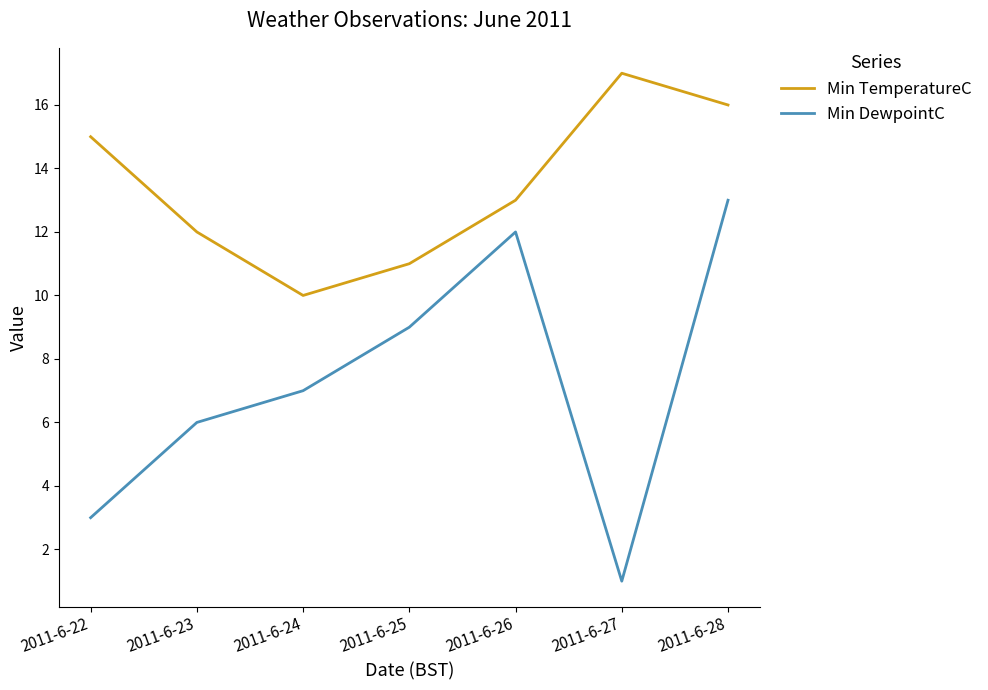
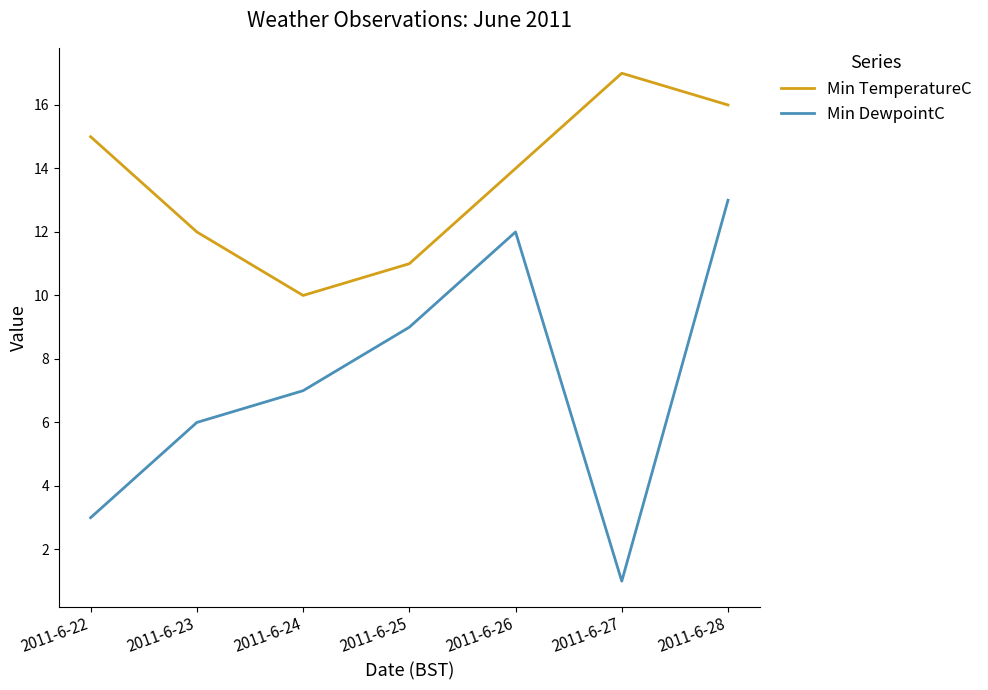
Min TemperatureC, 2011-6-26: 13 -> 14
